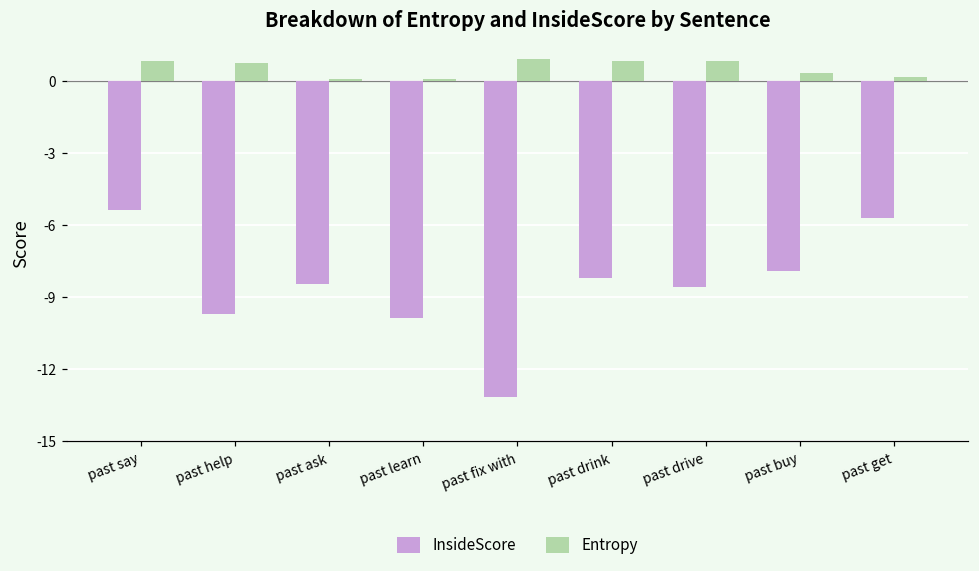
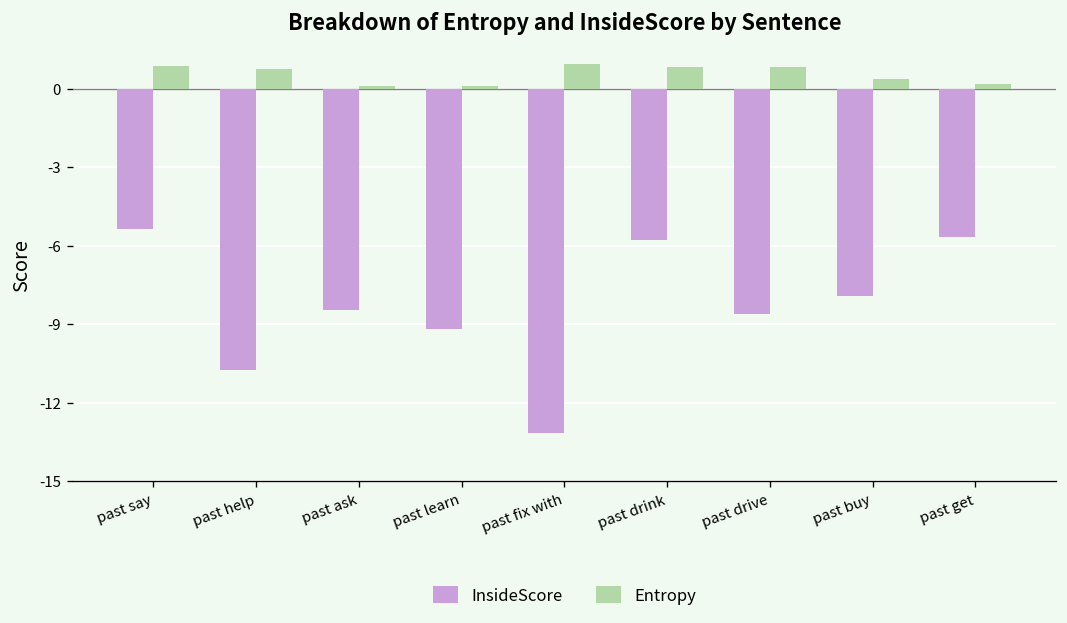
InsideScore, past help: -9.7 -> -10.8
InsideScore, past learn: -9.9 -> -9.2
InsideScore, past drink: -8.2 -> -5.8
